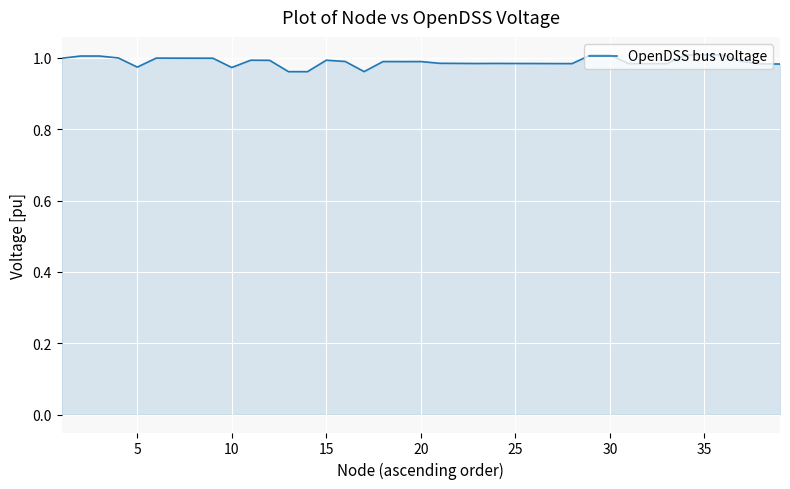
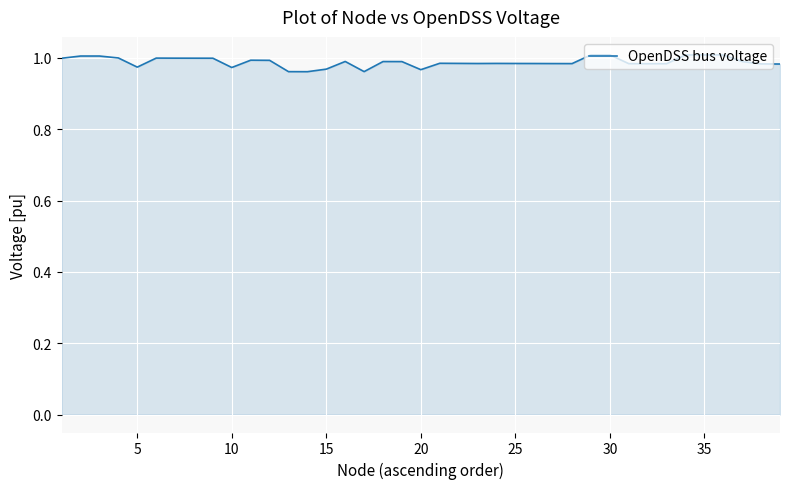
15: 0.99 -> 0.97
20: 0.99 -> 0.97
